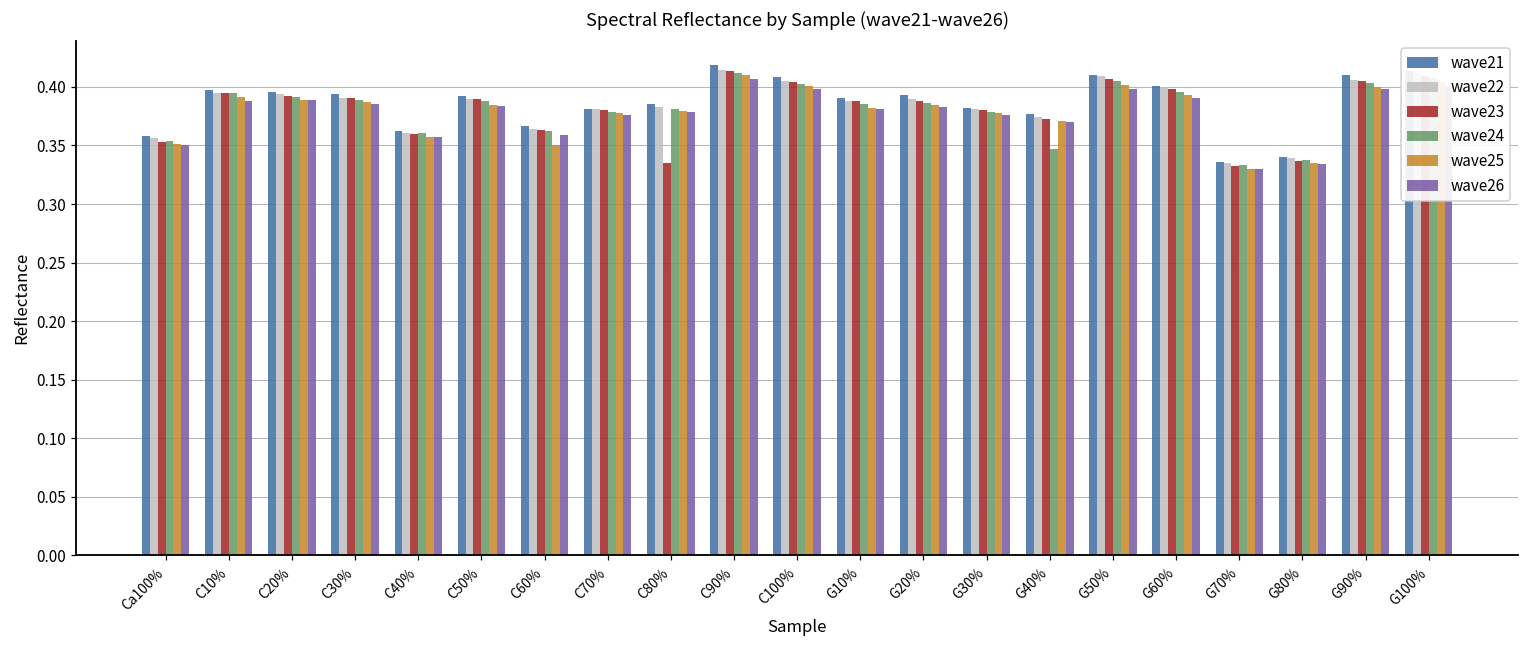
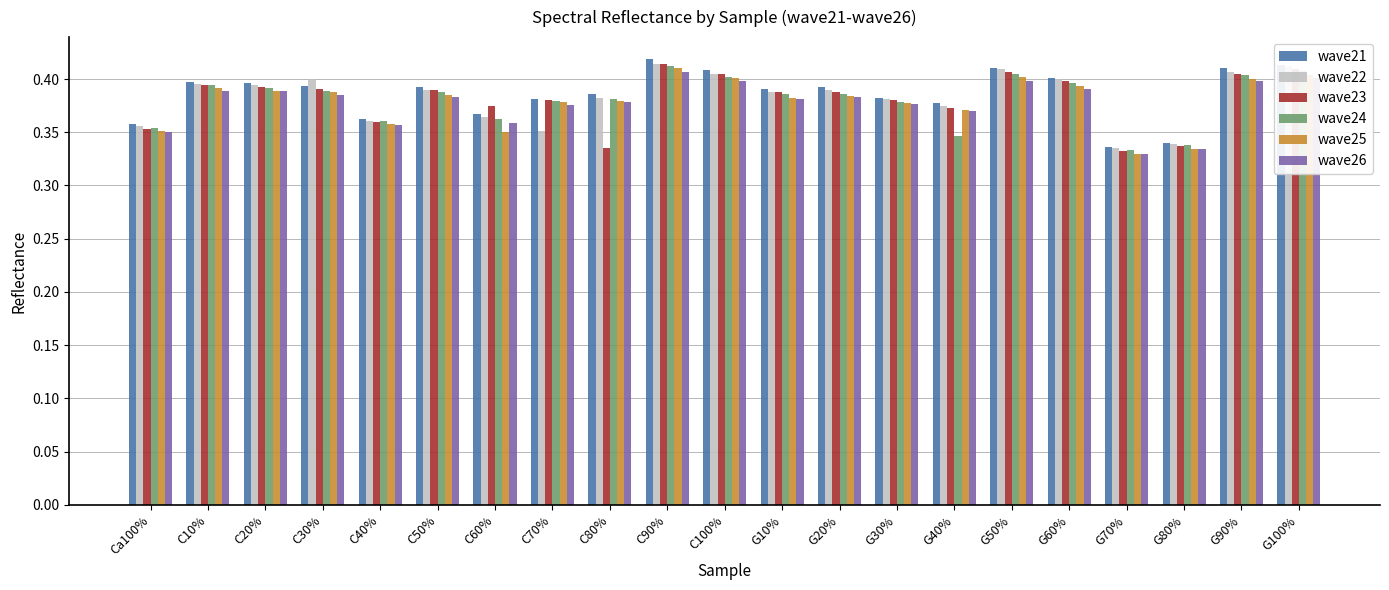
wave22, C30%: 0.391 -> 0.400
wave23, C60%: 0.363 -> 0.374
wave22, C70%: 0.381 -> 0.351
